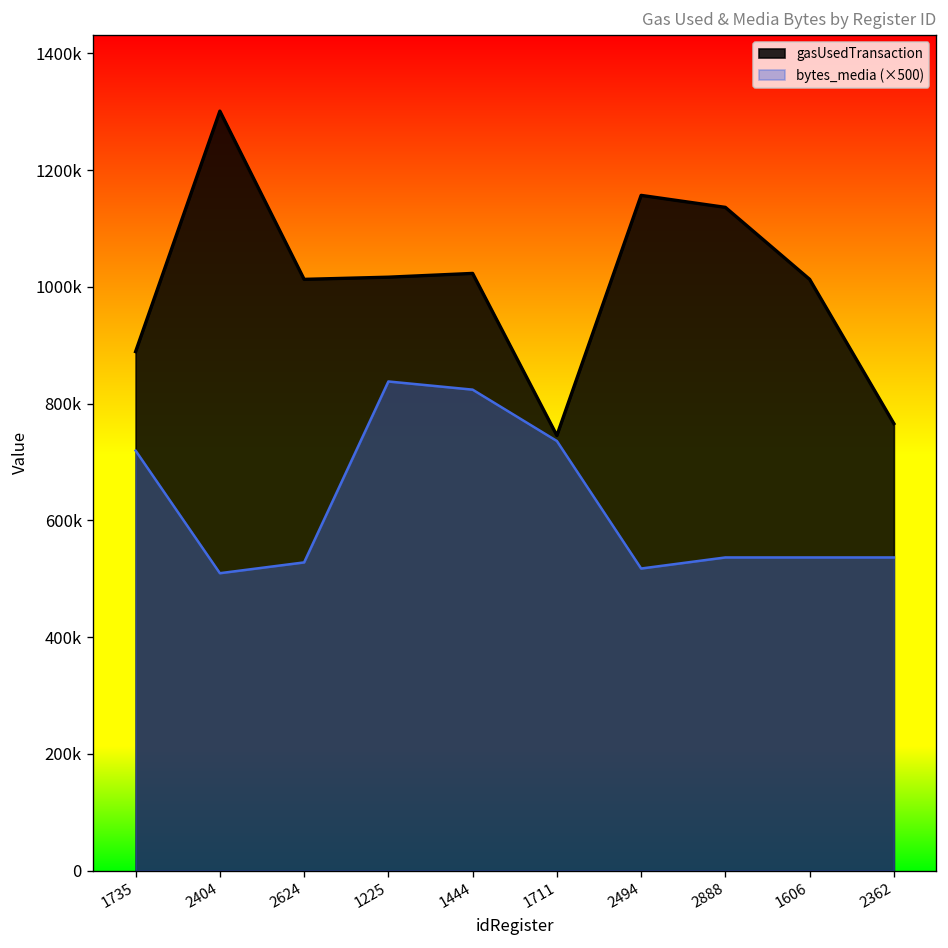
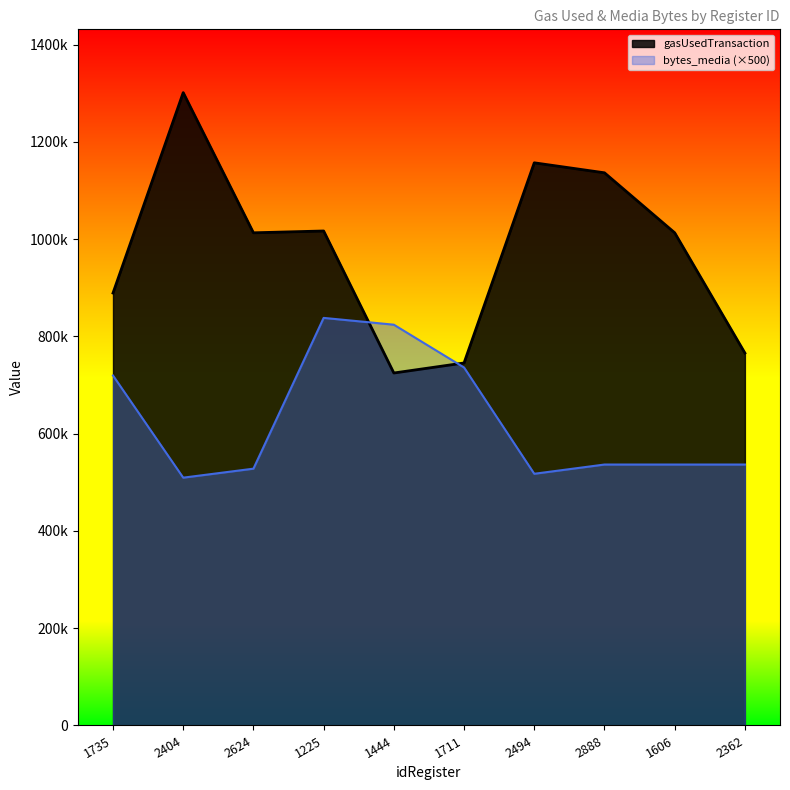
gasUsedTransaction, 1444: 1020000 -> 720000
